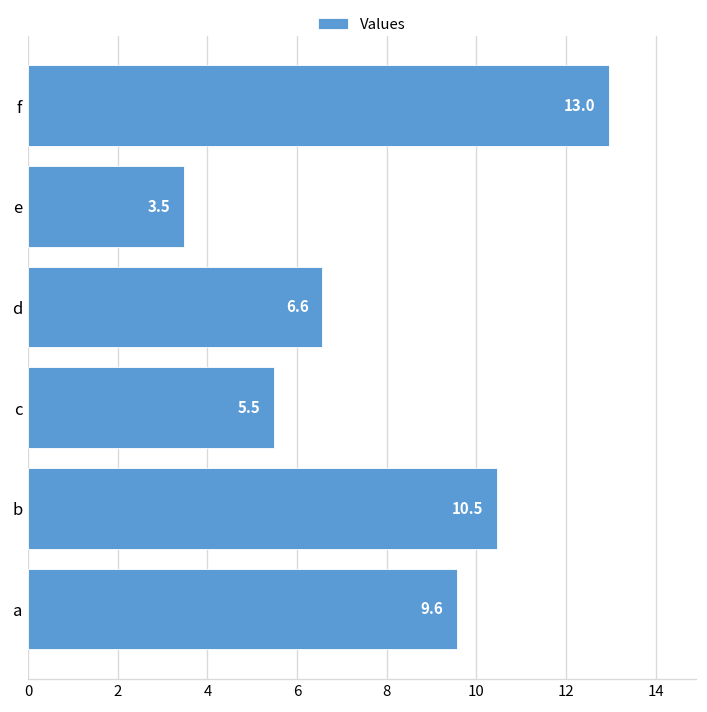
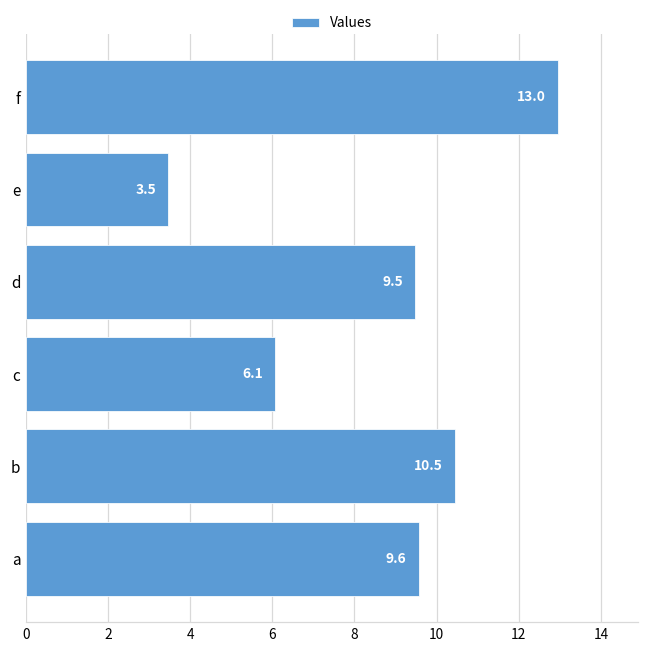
d: 6.6 -> 9.5
c: 5.5 -> 6.1
